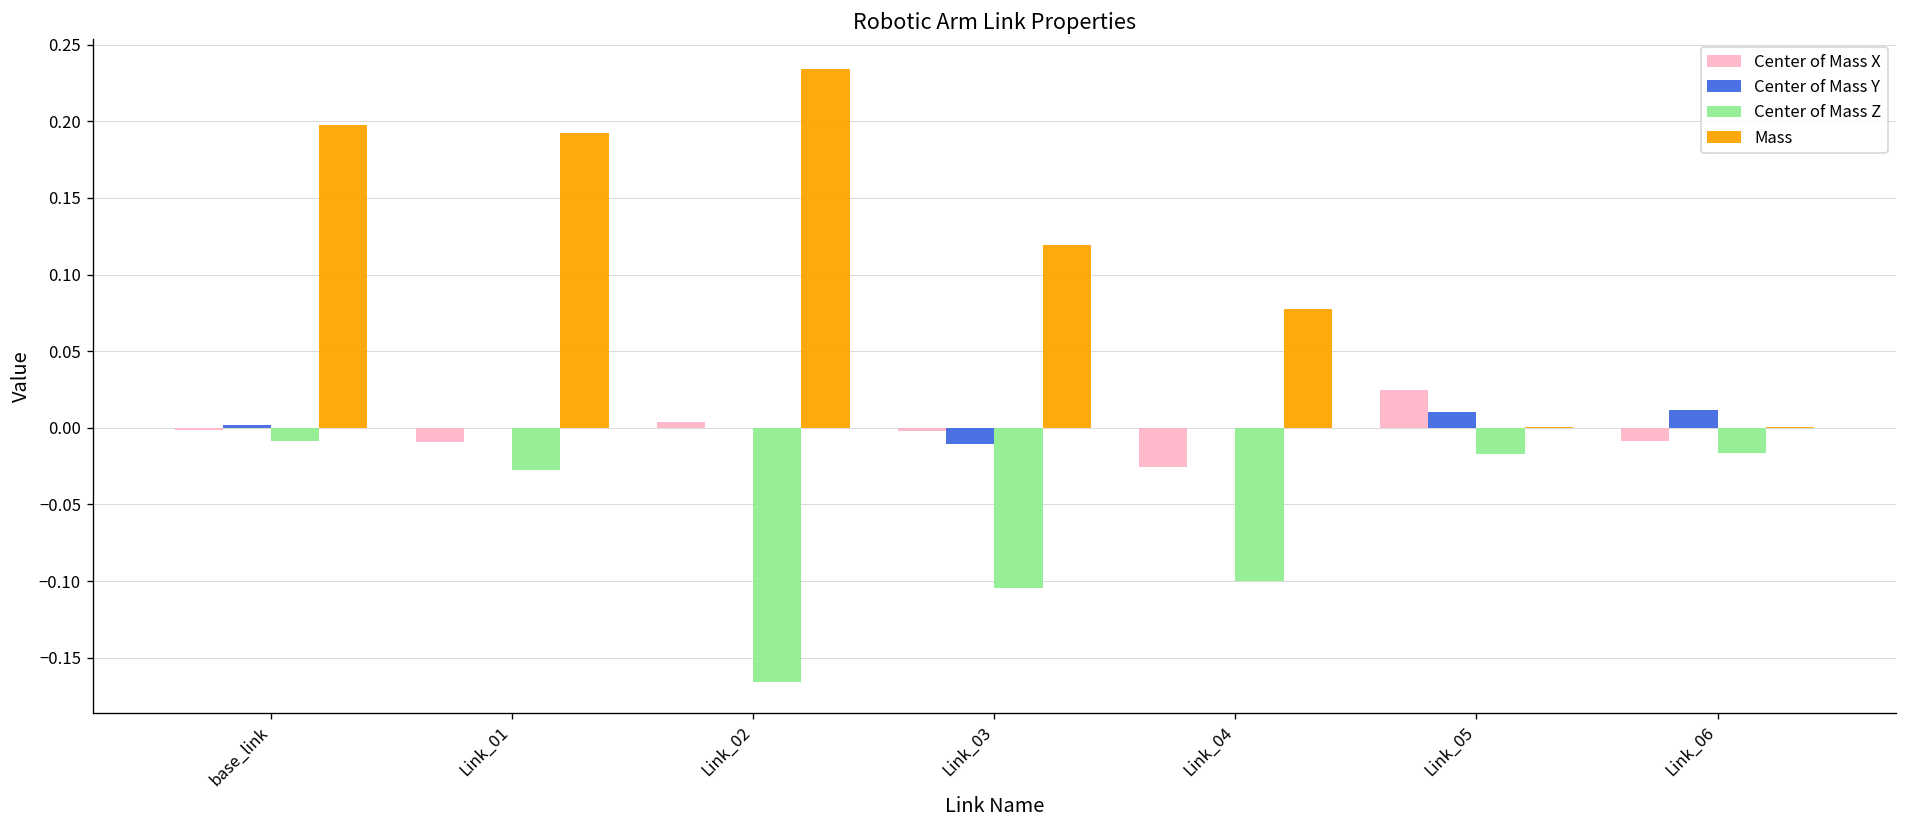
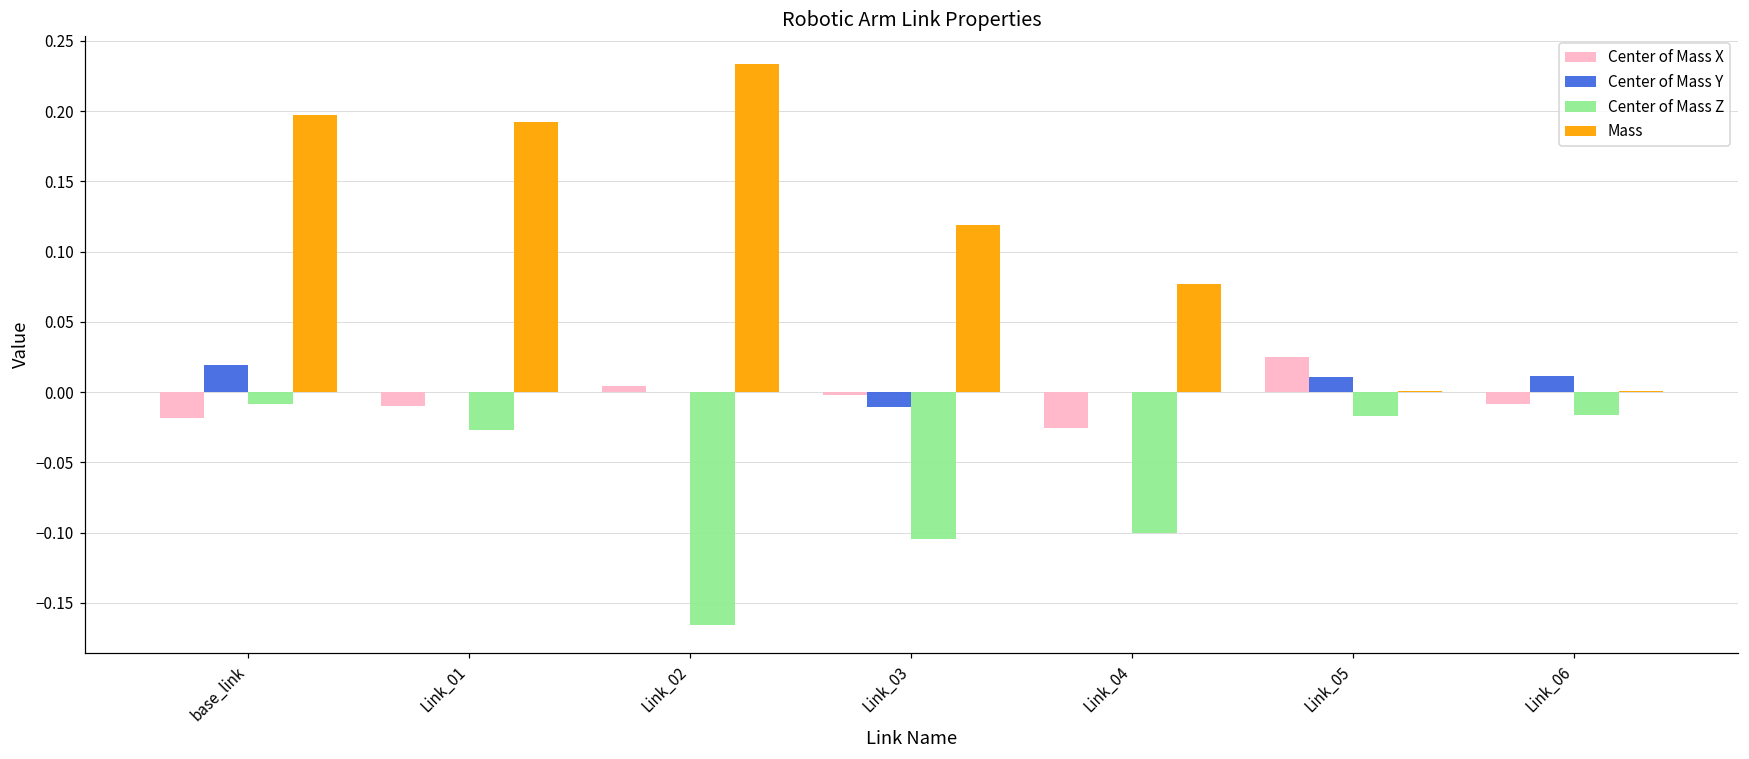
Center of Mass X, base_link: -0.001 -> -0.018
Center of Mass Y, base_link: 0.002 -> 0.019
